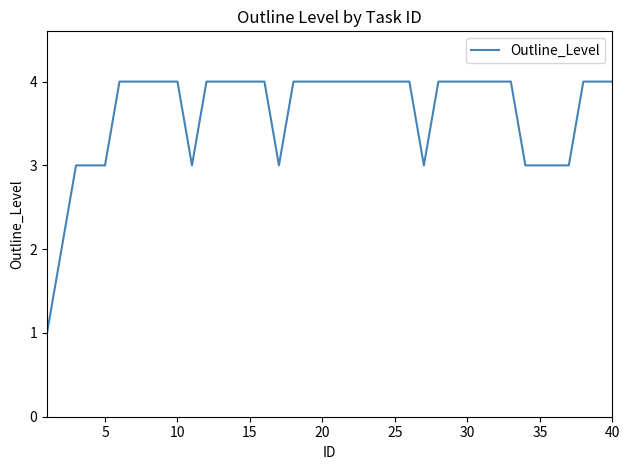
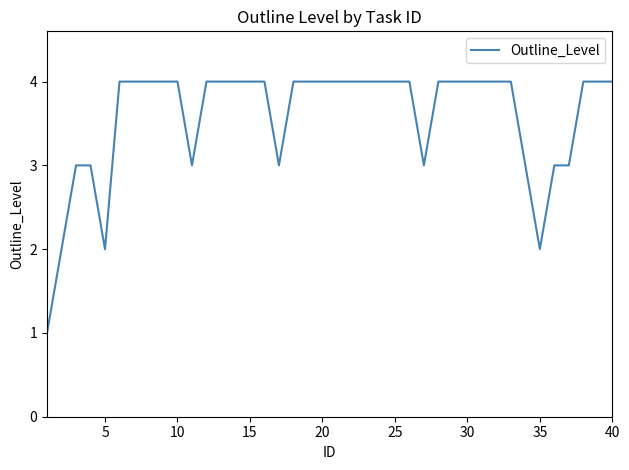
5: 3 -> 2
35: 3 -> 2
